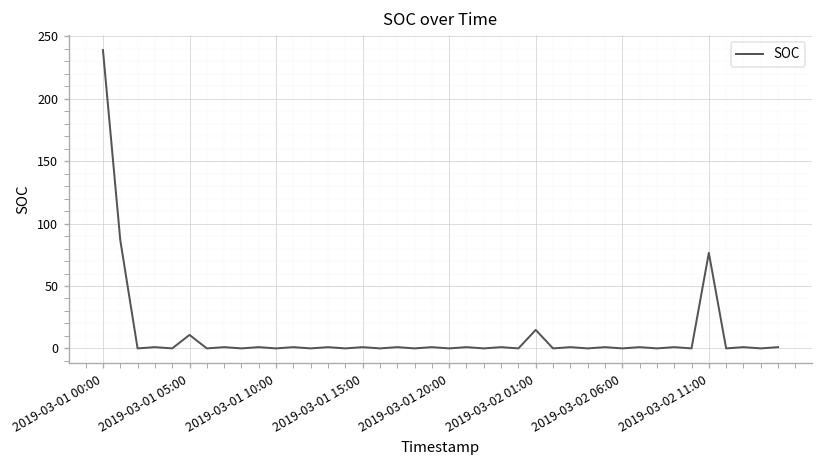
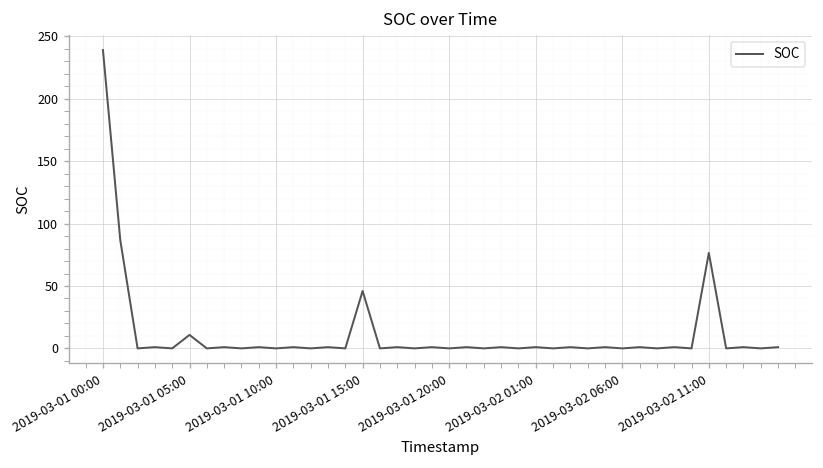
2019-03-01 15:00: 1 -> 46
2019-03-02 01:00: 15 -> 1
